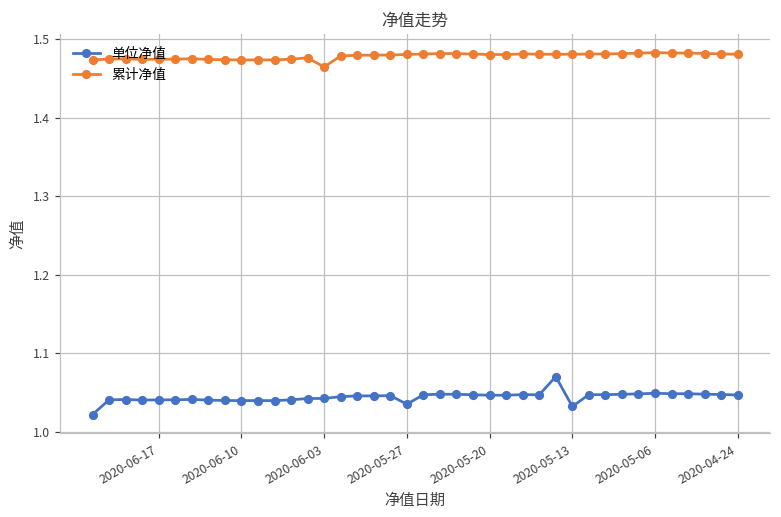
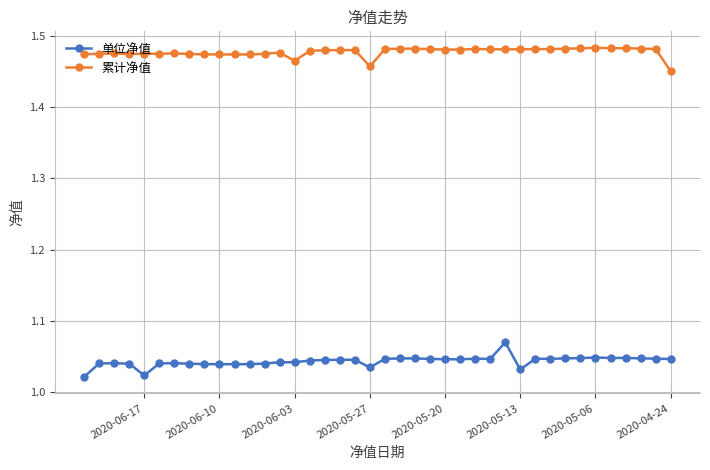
单位净值, 2020-06-17: 1.04 -> 1.02
累计净值, 2020-05-27: 1.48 -> 1.46
累计净值, 2020-04-24: 1.48 -> 1.45
